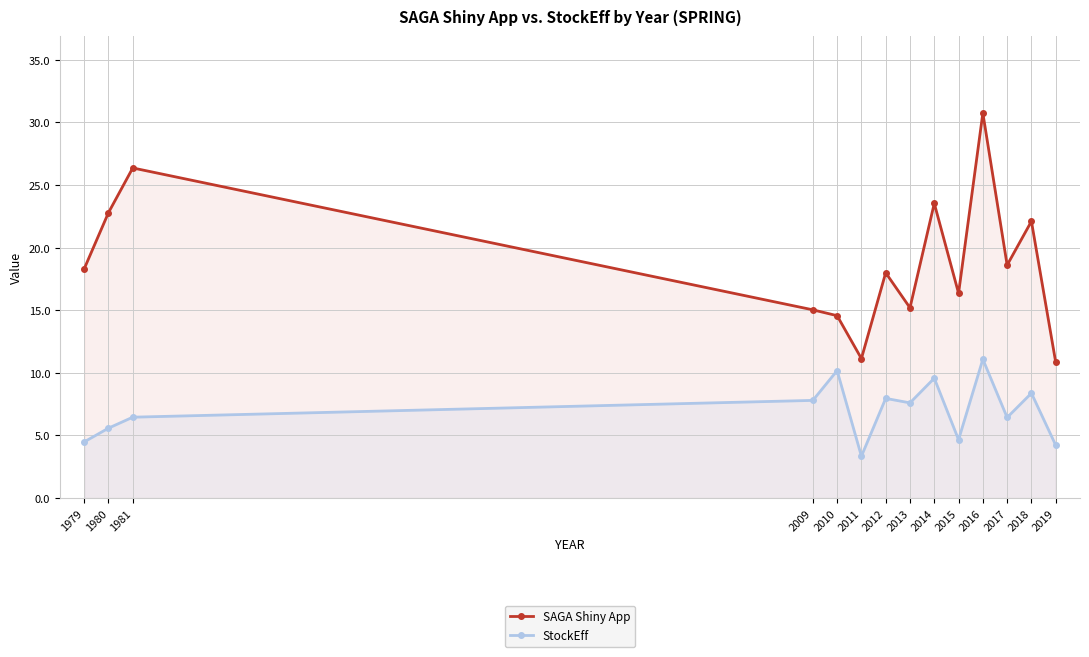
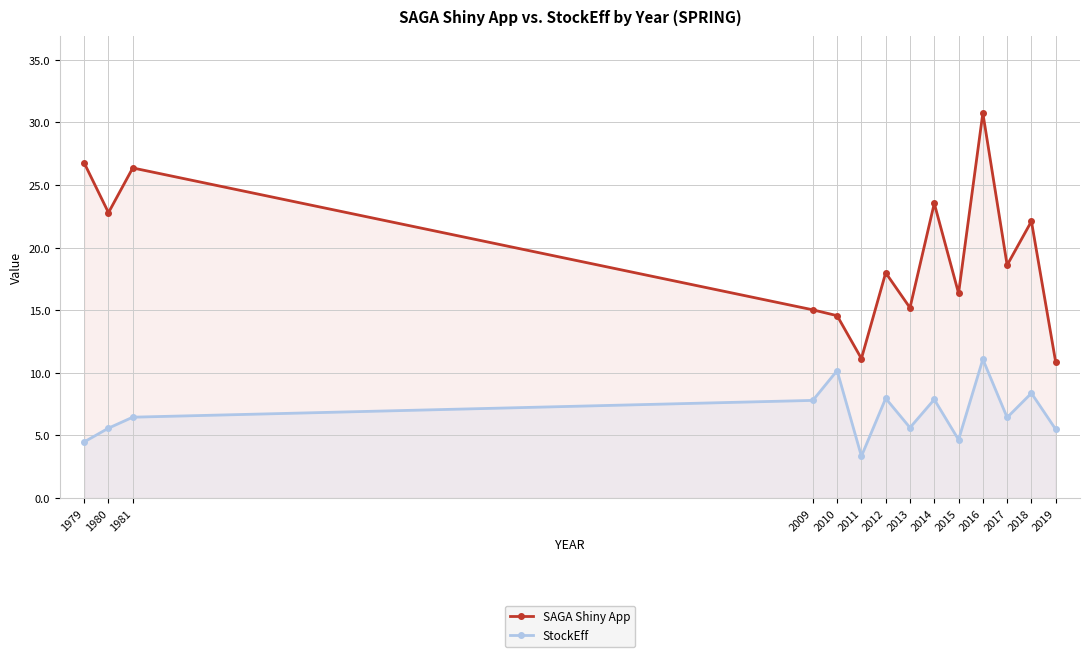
SAGA Shiny App, 1979: 18.3 -> 26.8
StockEff, 2013: 7.6 -> 5.6
StockEff, 2014: 9.6 -> 7.9
StockEff, 2019: 4.2 -> 5.5
